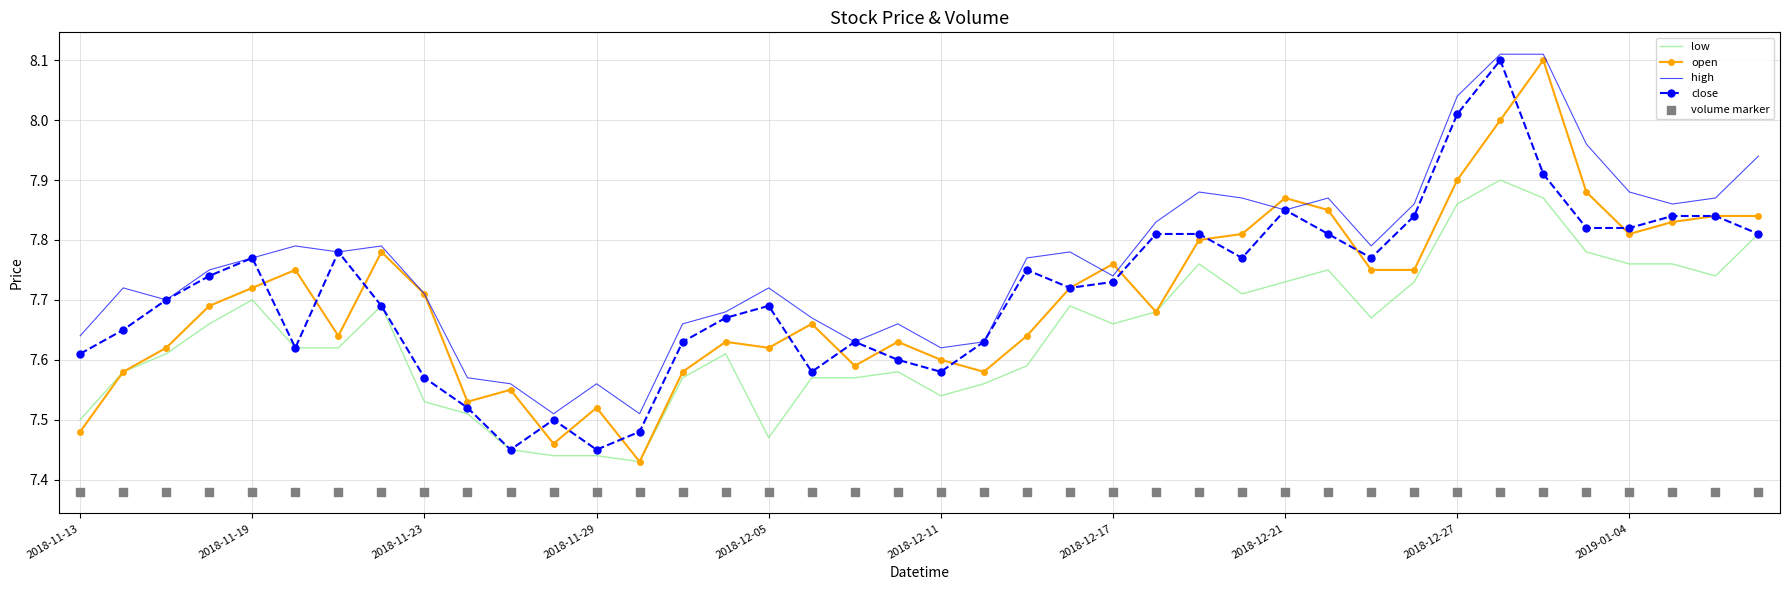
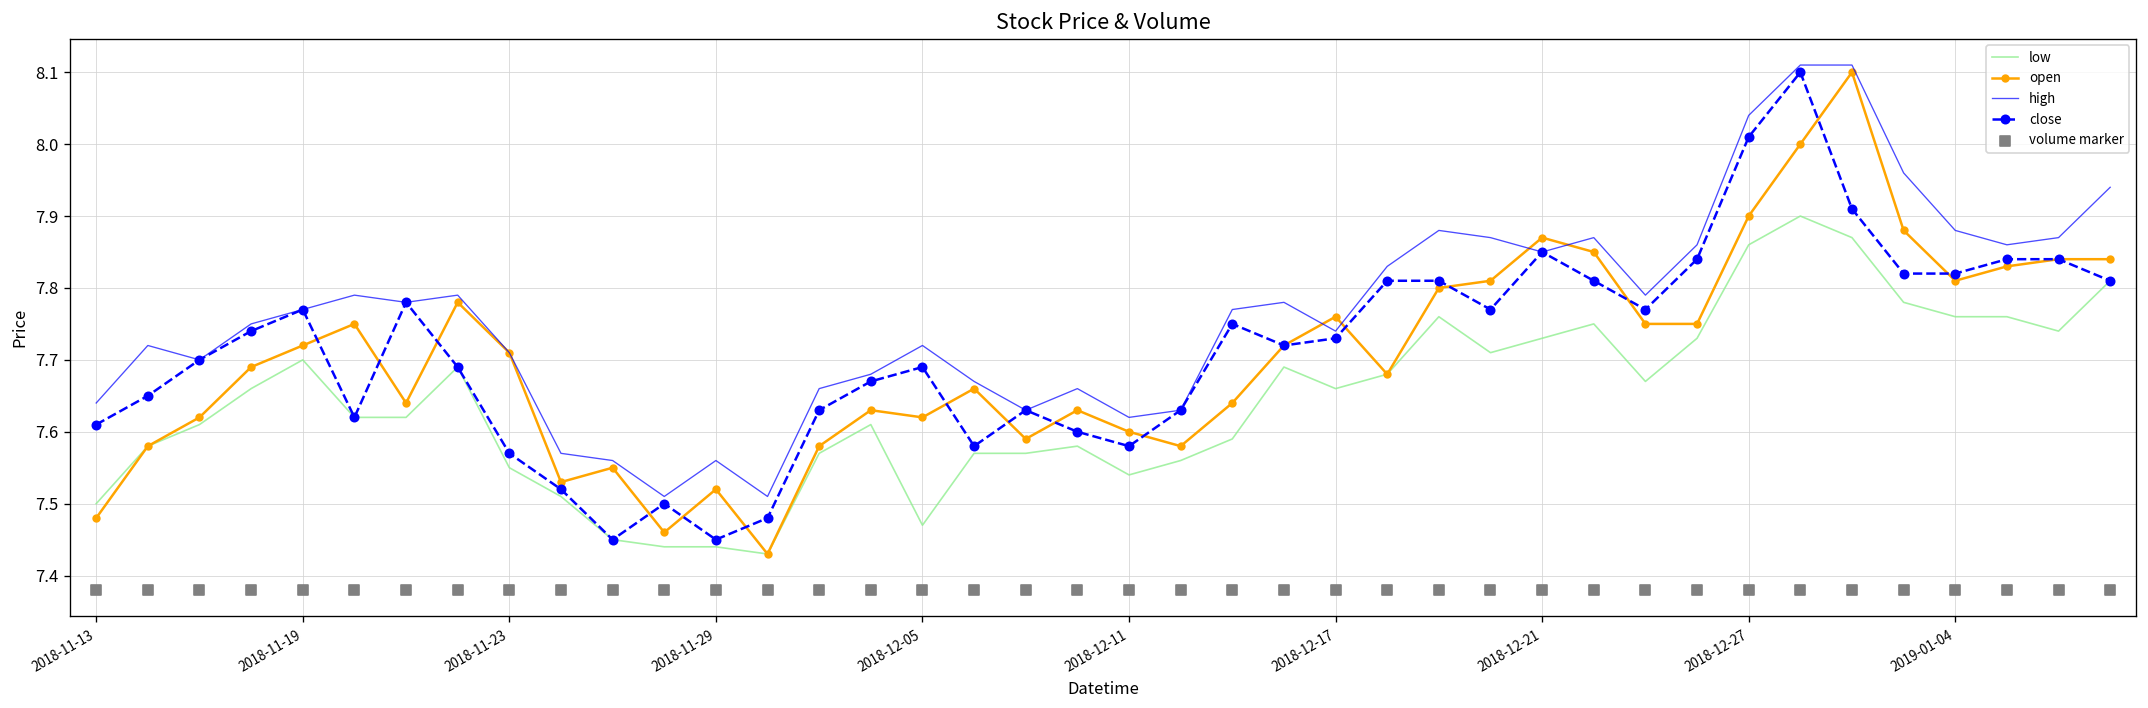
low, 2018-11-23: 7.53 -> 7.55
